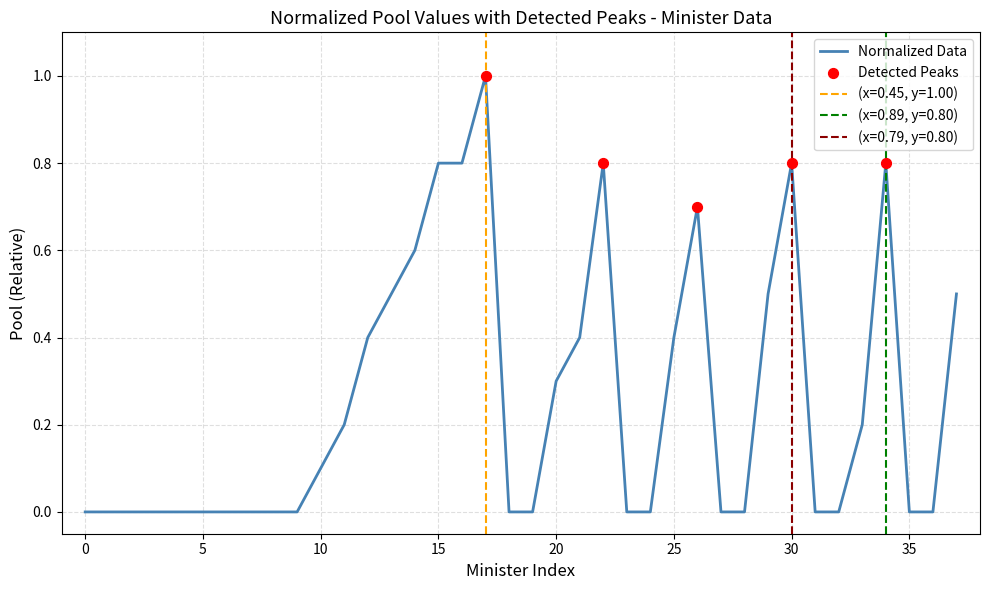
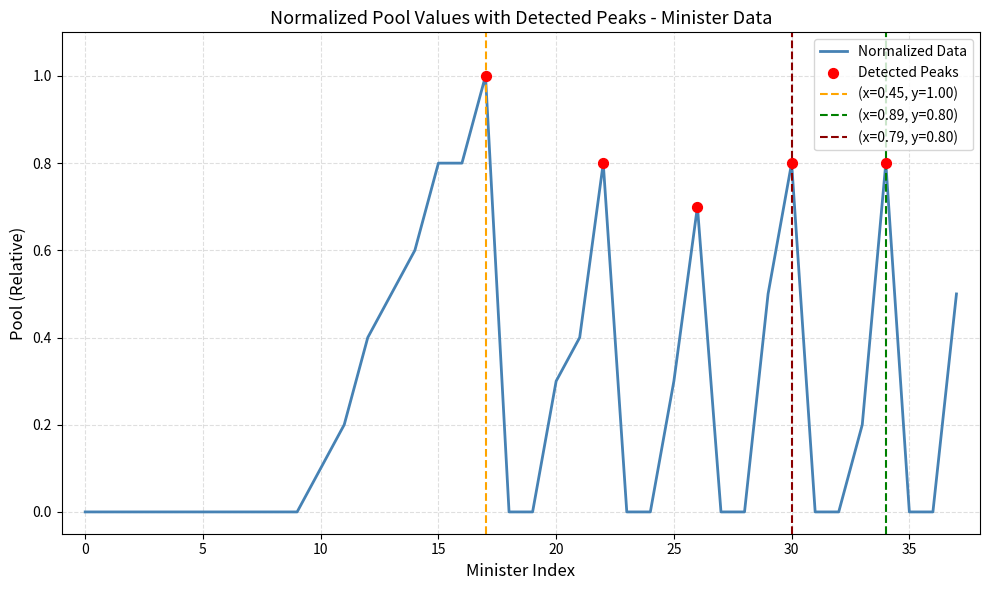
Normalized Data, 25: 0.40 -> 0.30
